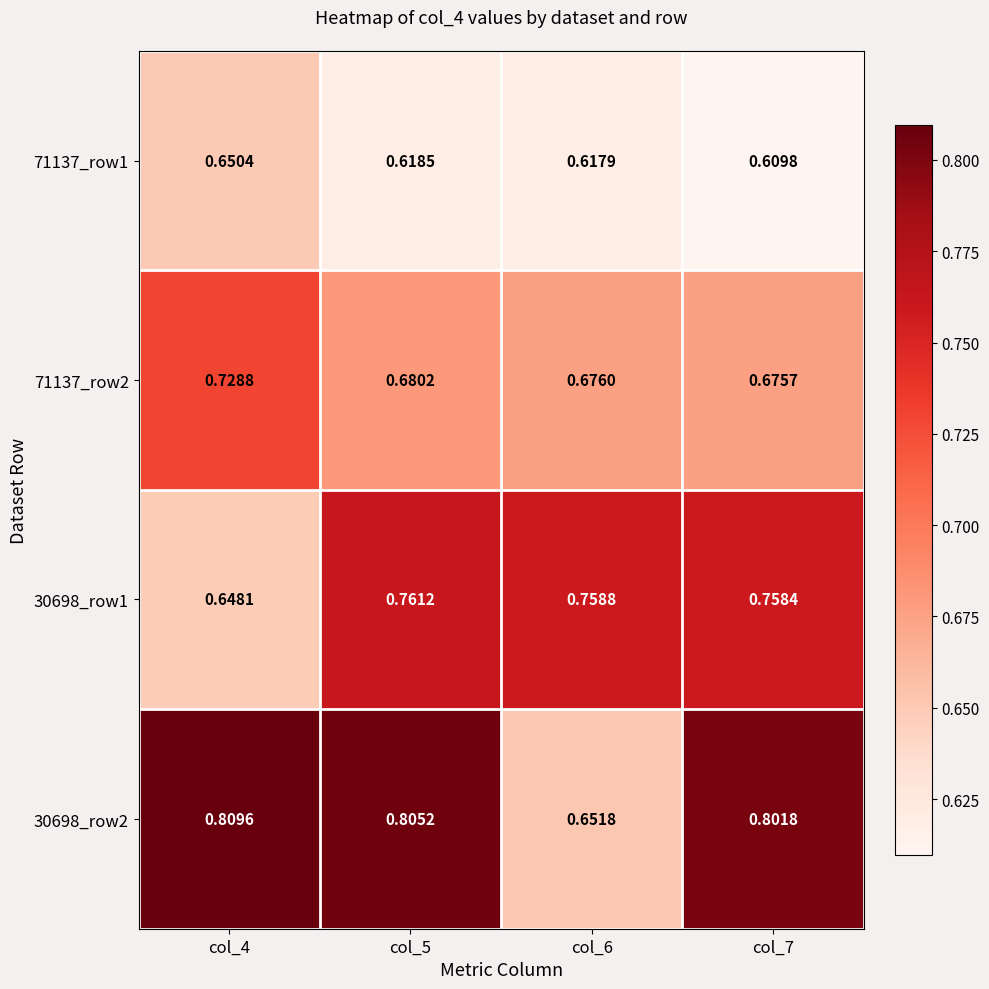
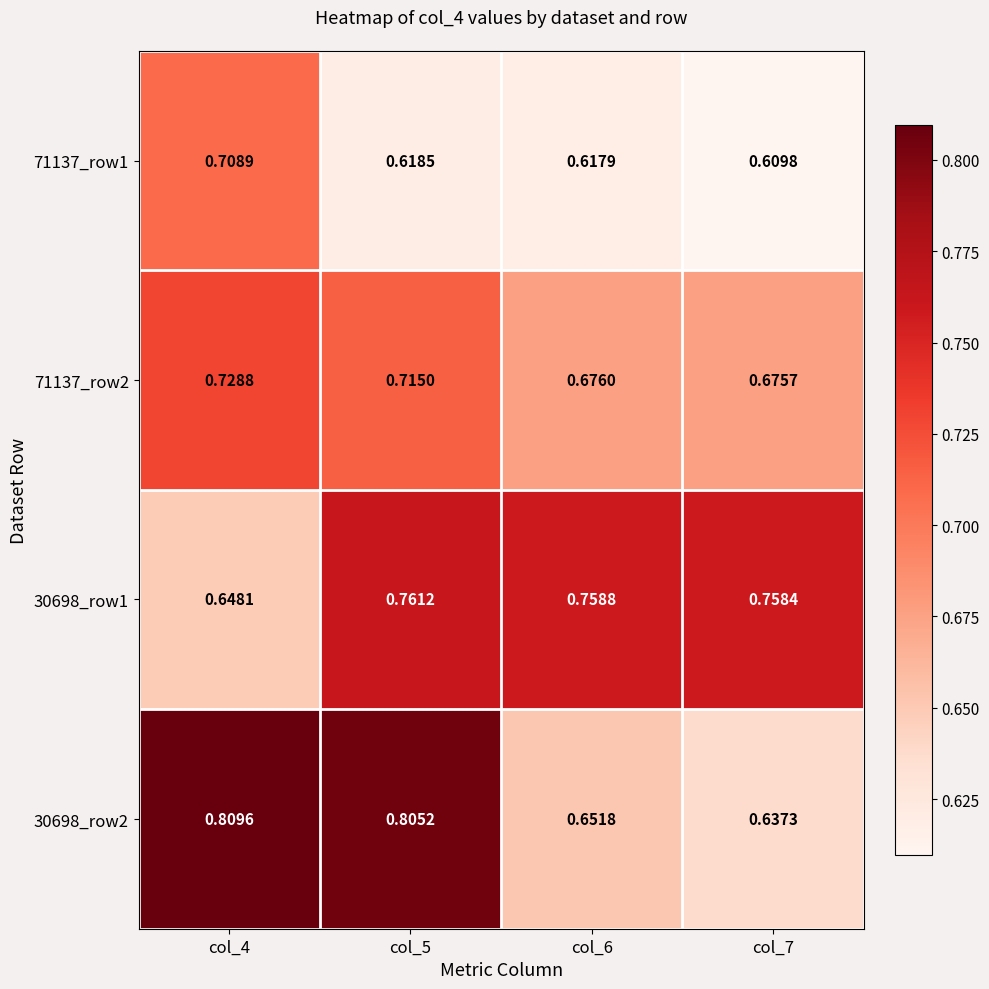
71137_row1, col_4: 0.6504 -> 0.7089
71137_row2, col_5: 0.6802 -> 0.7150
30698_row2, col_7: 0.8018 -> 0.6373
